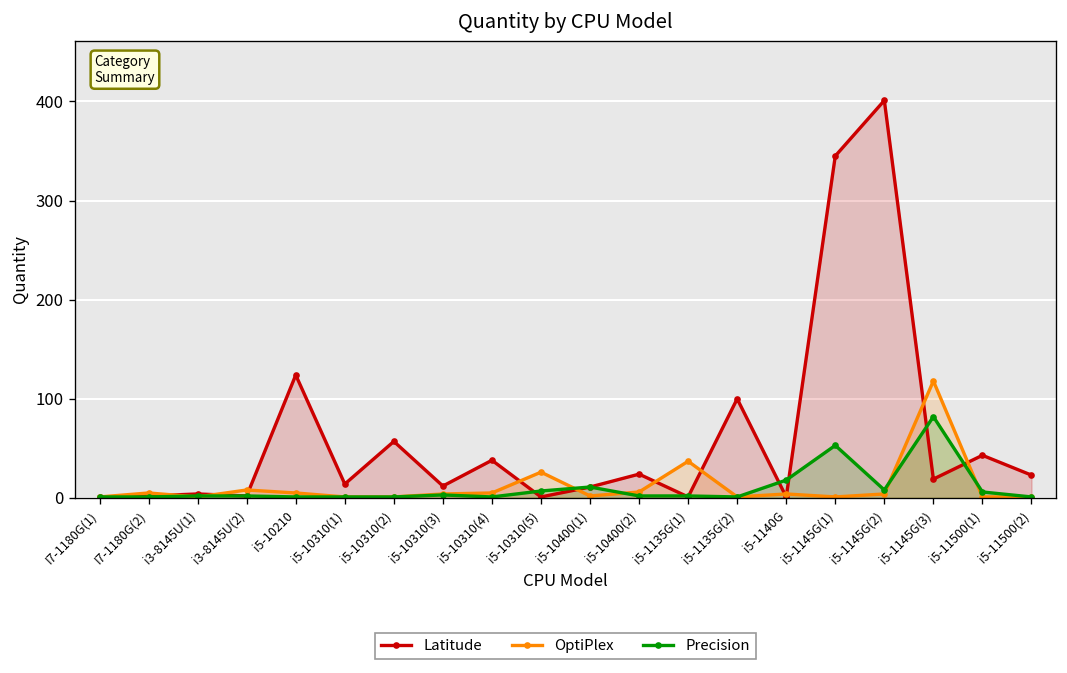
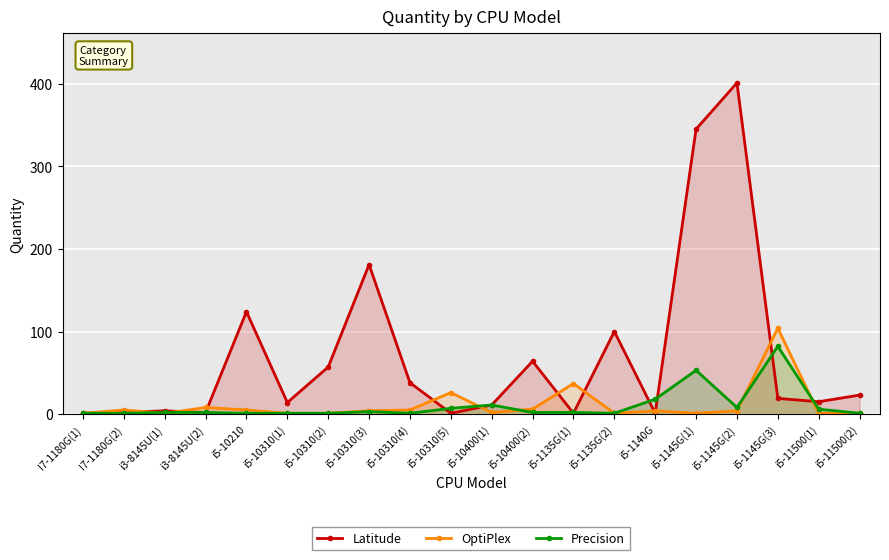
Latitude, i5-10310(3): 10 -> 180
Latitude, i5-10400(2): 20 -> 60
OptiPlex, i5-1145G(3): 120 -> 100
Latitude, i5-11500(1): 40 -> 20
